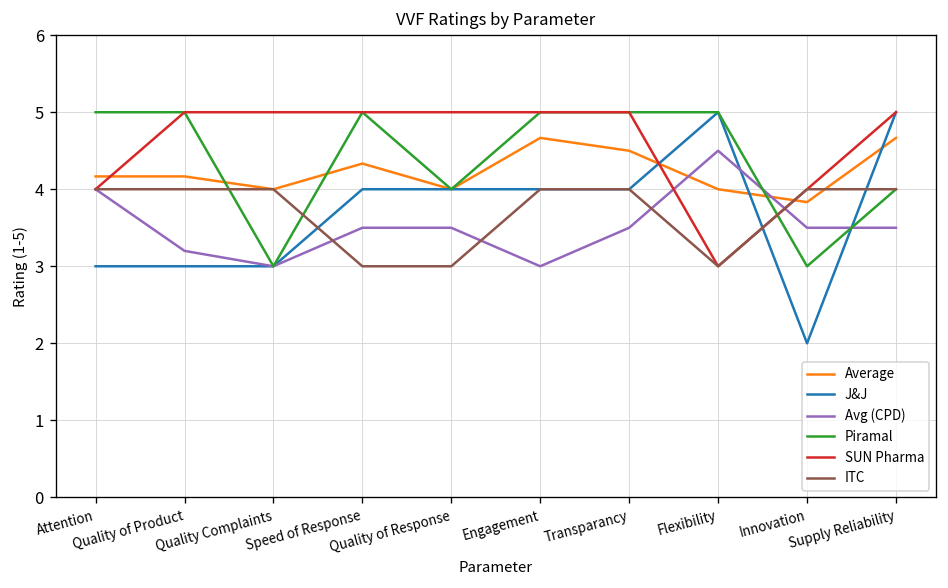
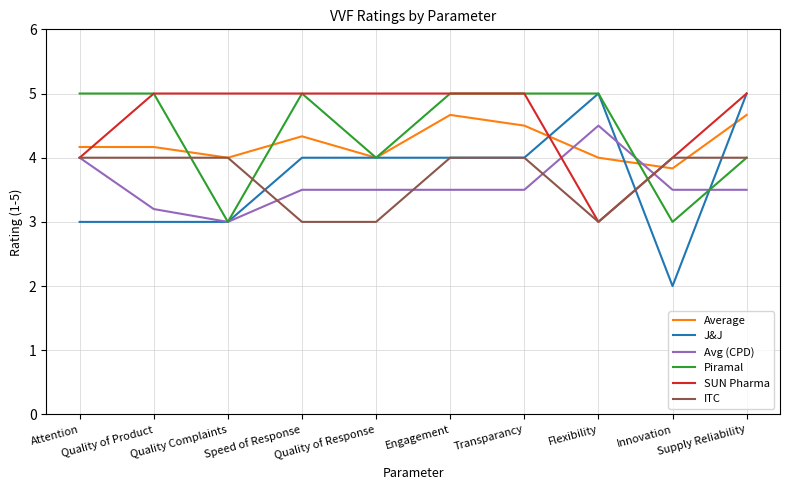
Avg (CPD), Engagement: 3.0 -> 3.5
